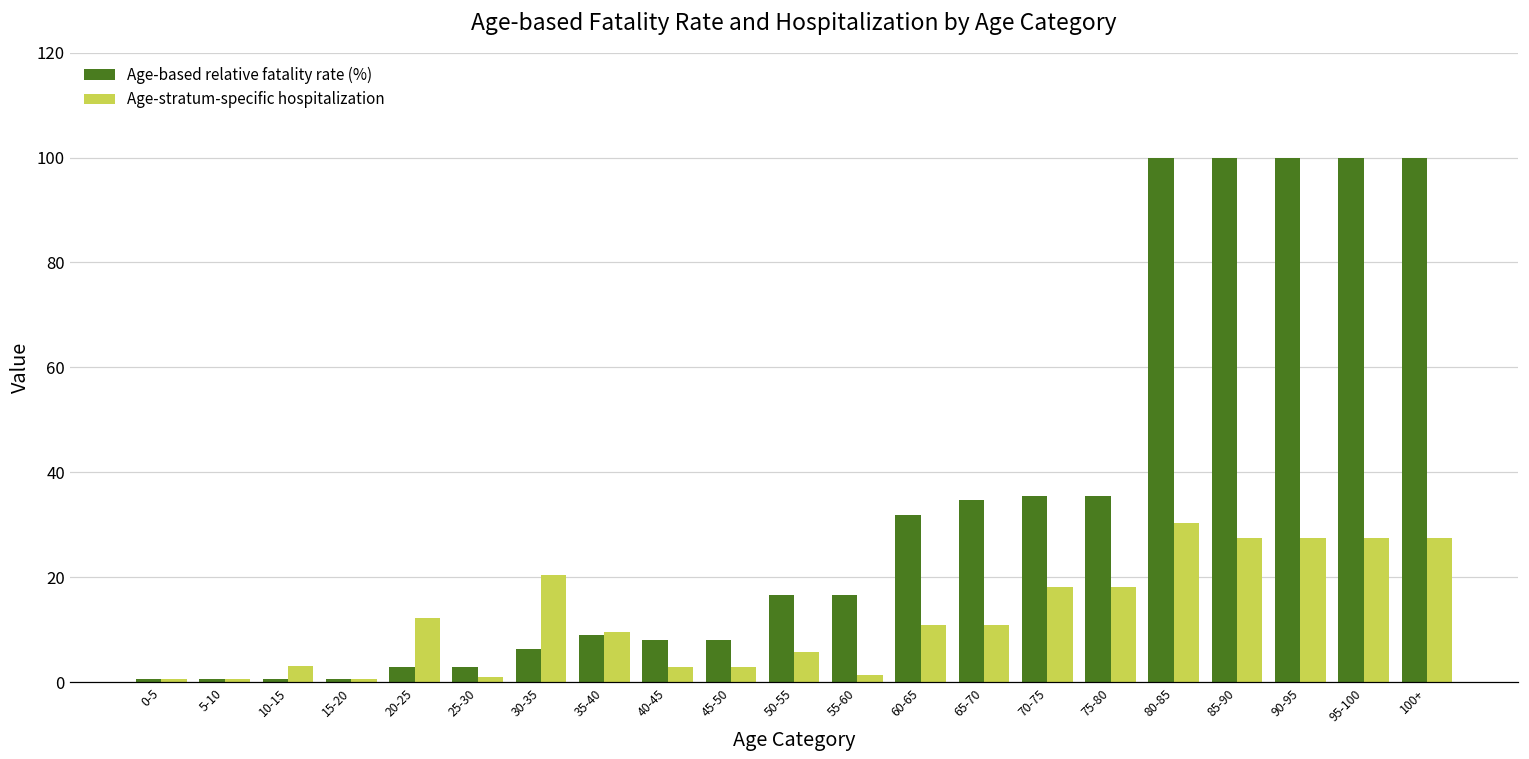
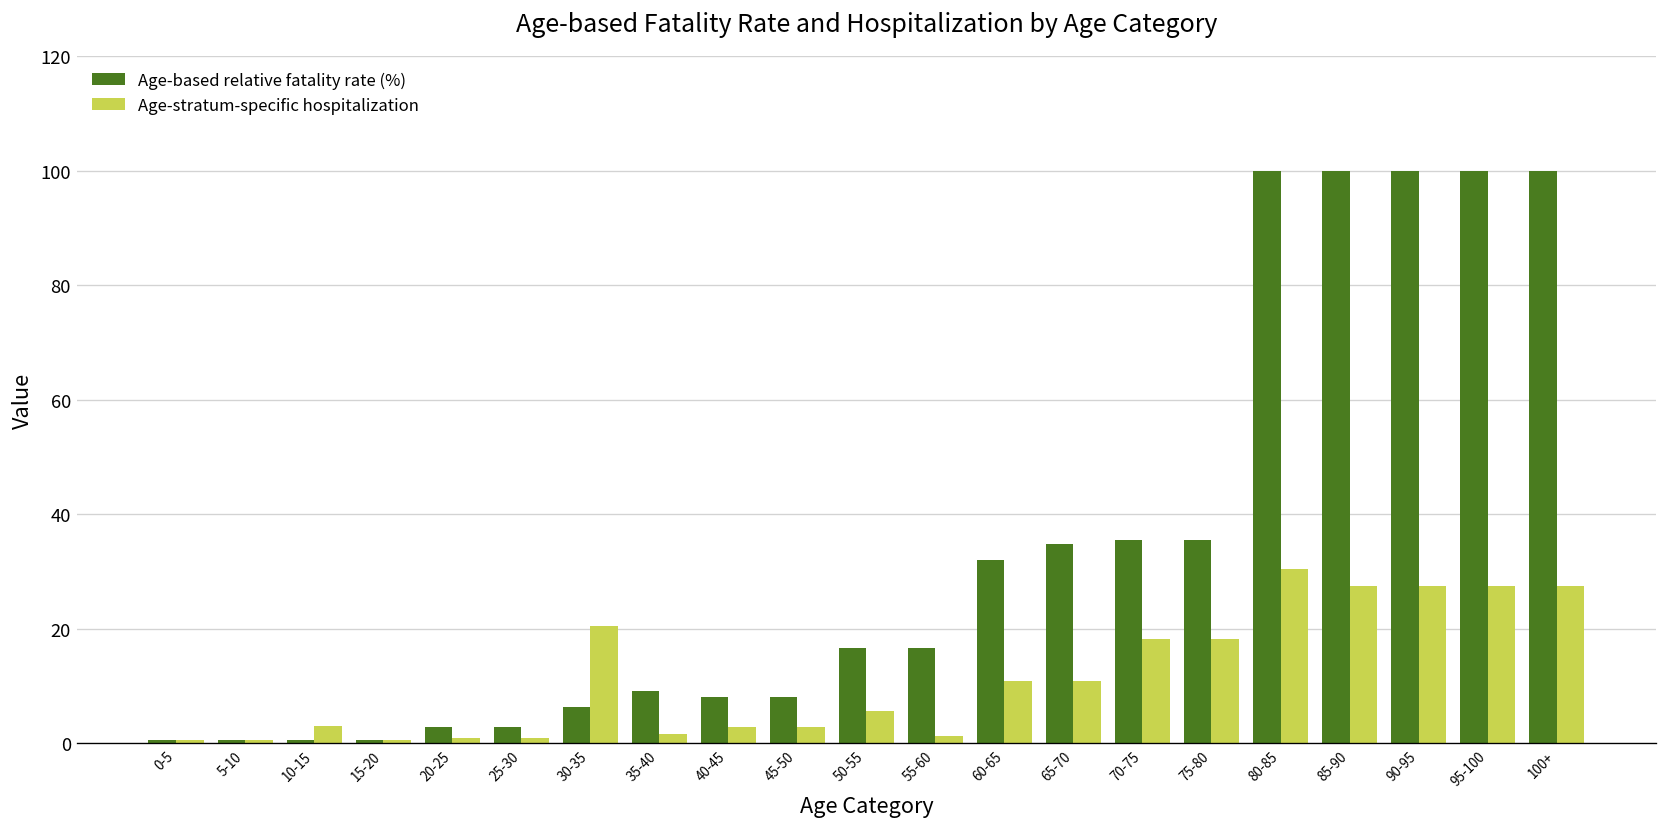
Age-stratum-specific hospitalization, 20-25: 12 -> 1
Age-stratum-specific hospitalization, 35-40: 10 -> 2
